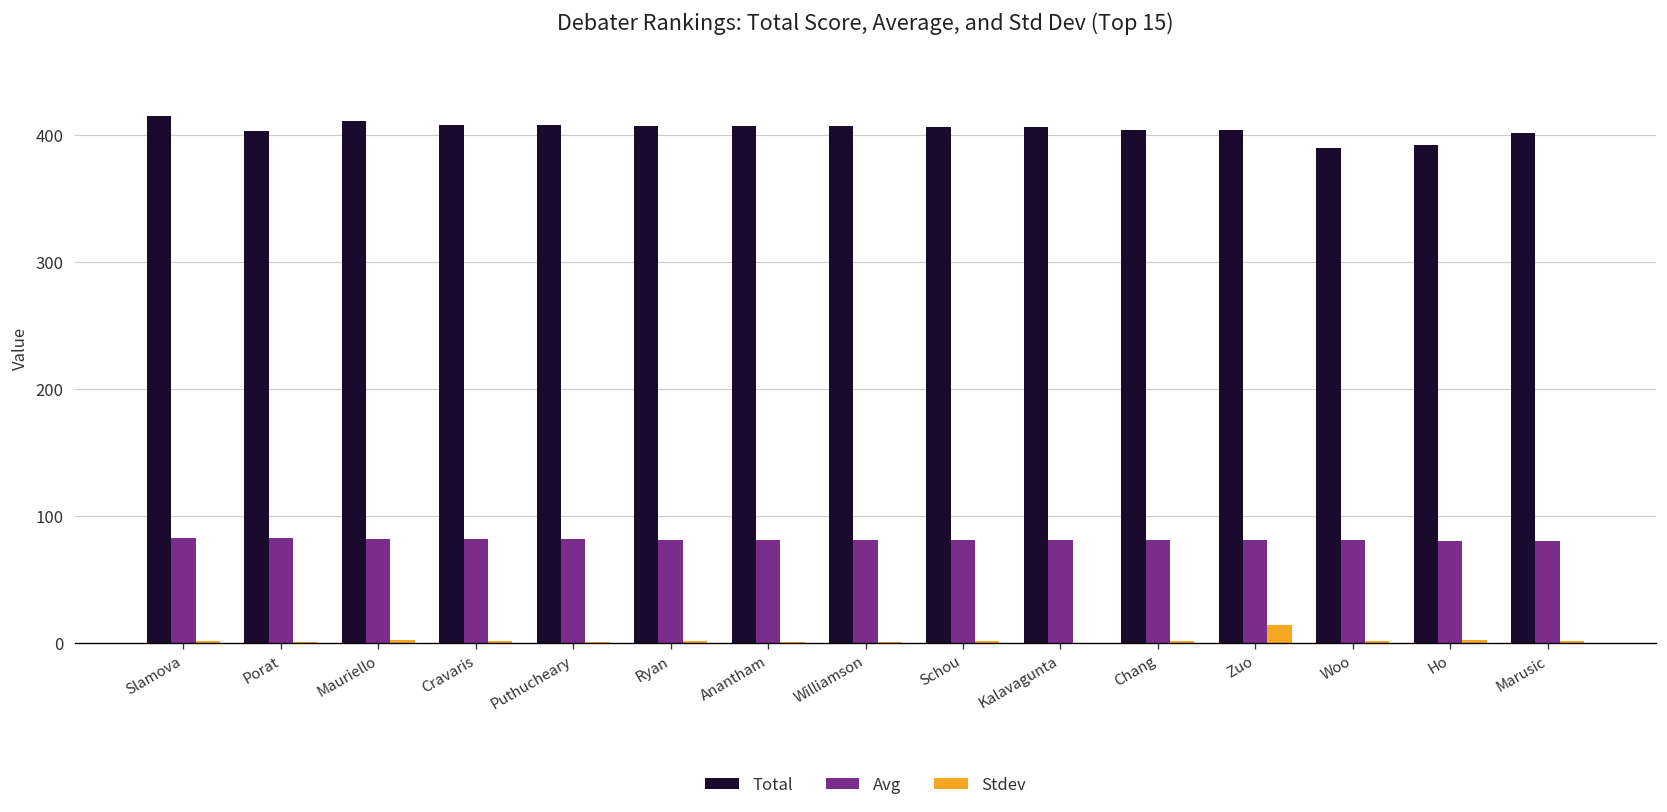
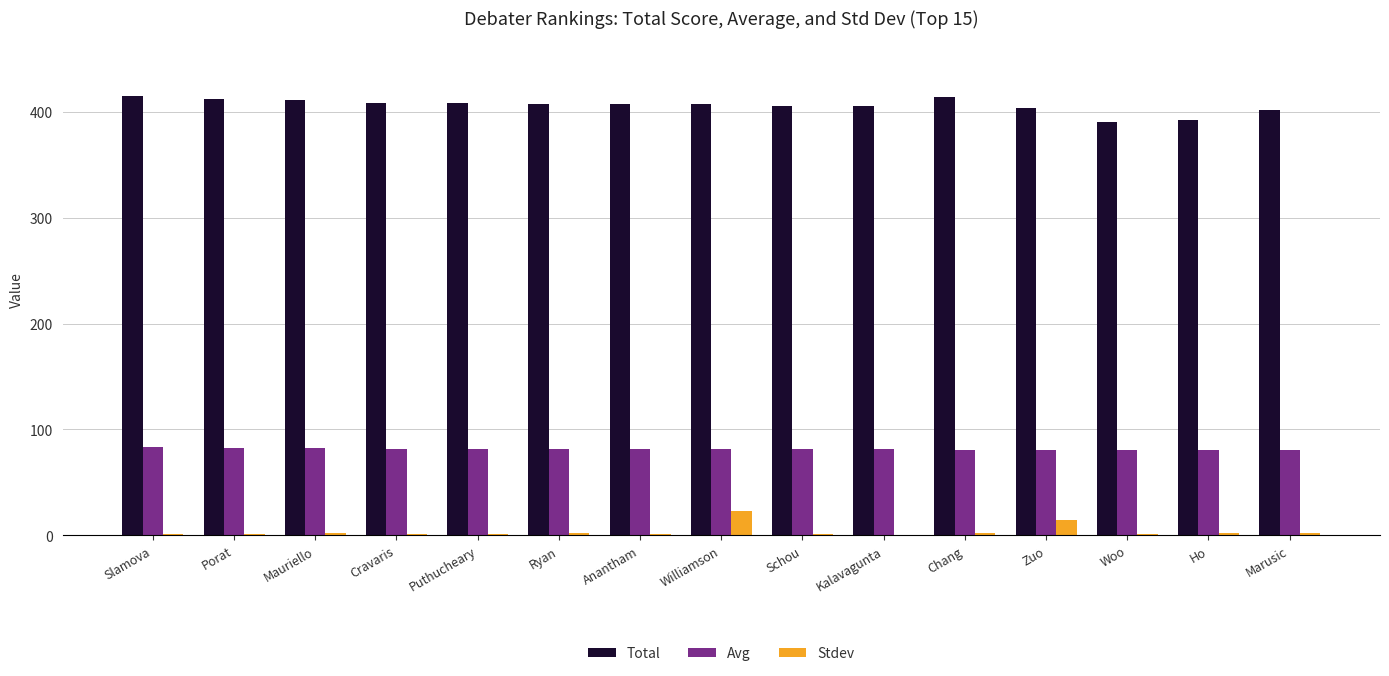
Total, Porat: 403 -> 412
Stdev, Williamson: 1 -> 23
Total, Chang: 404 -> 414
